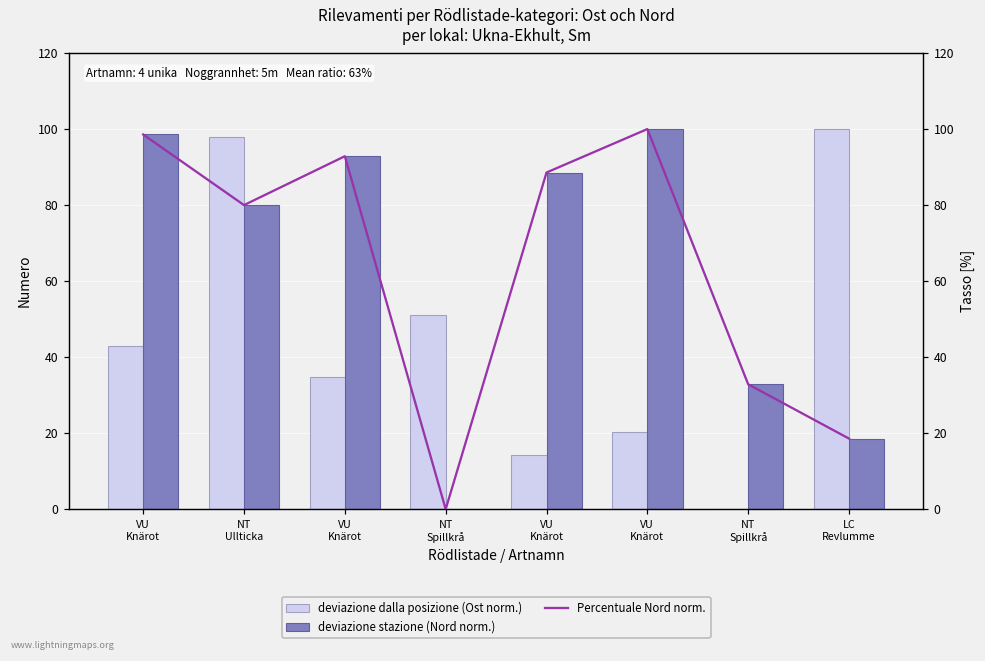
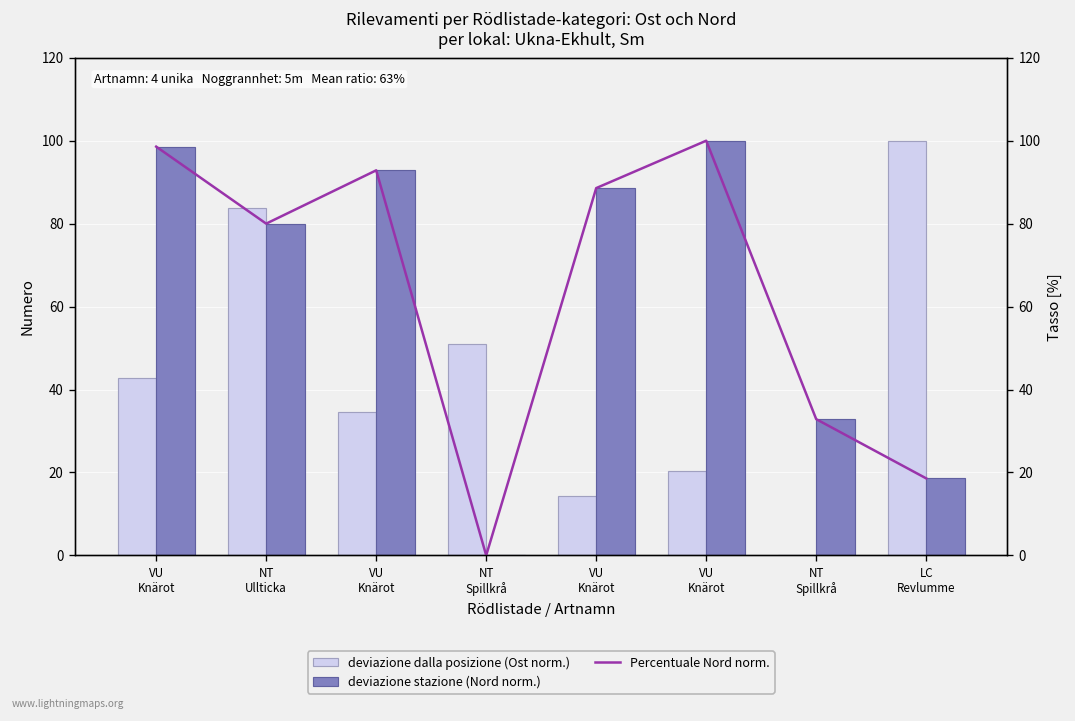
deviazione dalla posizione (Ost norm.), NT Ullticka: 98 -> 84
